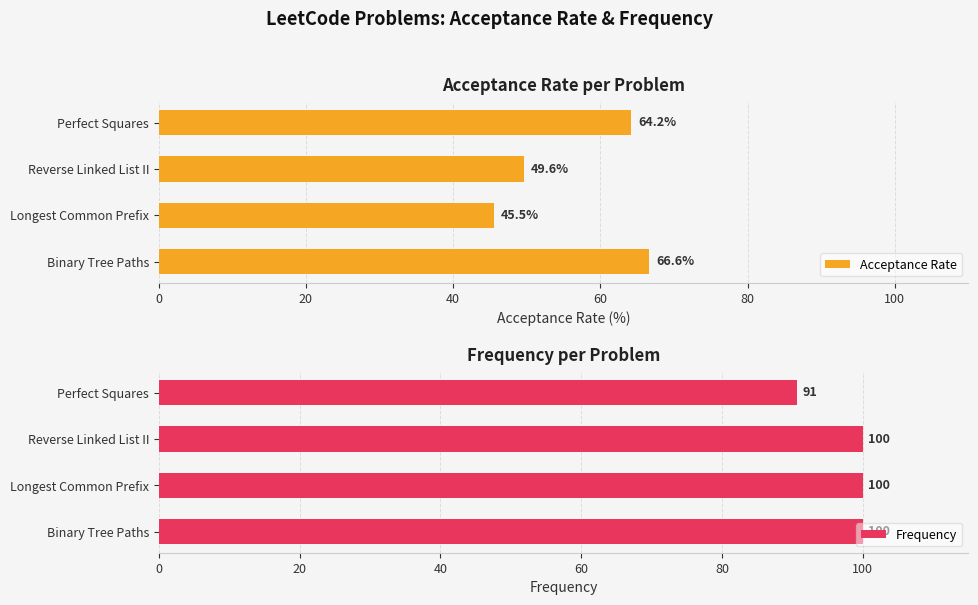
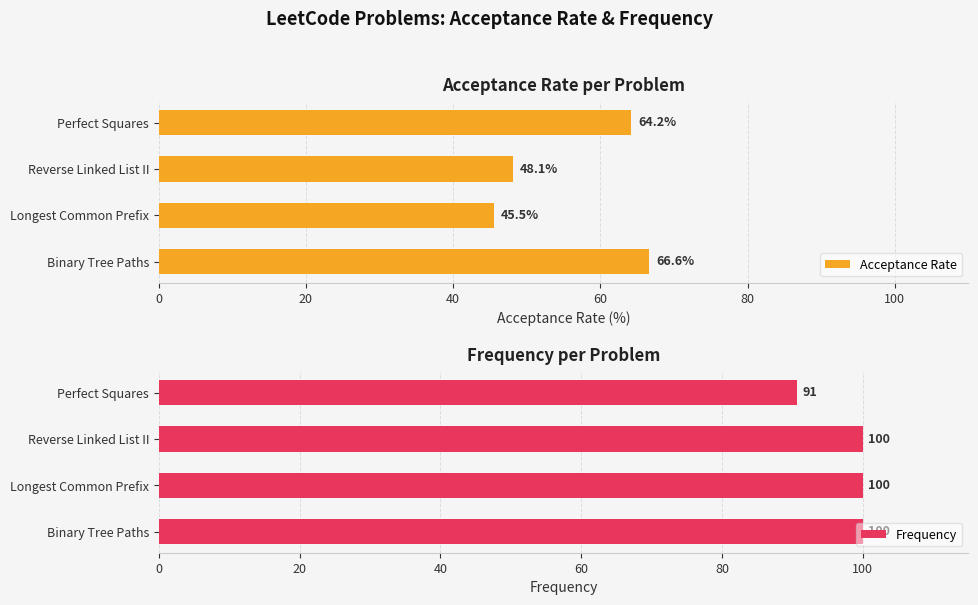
Acceptance Rate per Problem, Reverse Linked List II: 49.6% -> 48.1%
